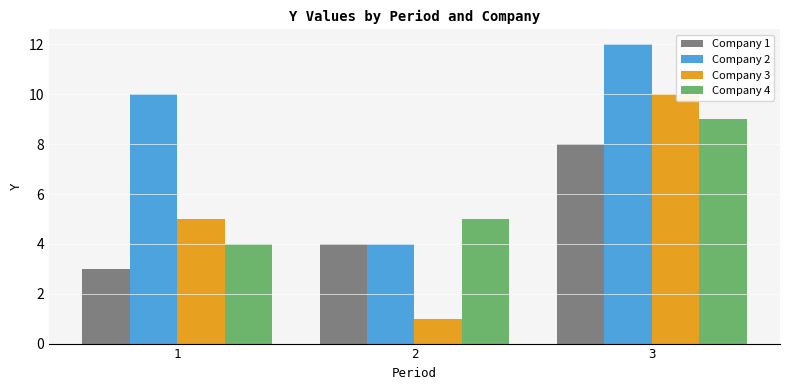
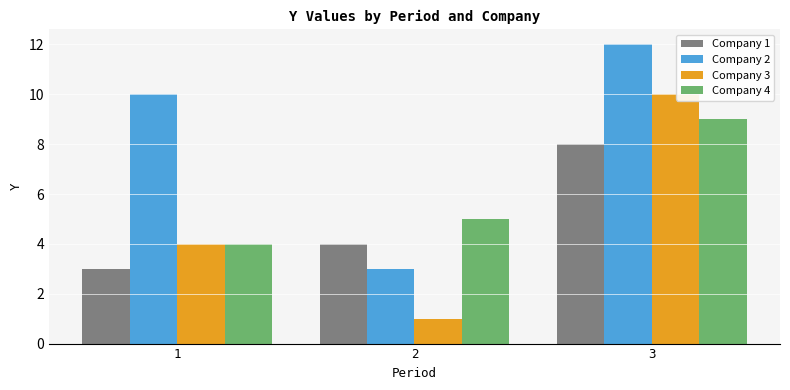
Company 3, 1: 5 -> 4
Company 2, 2: 4 -> 3
